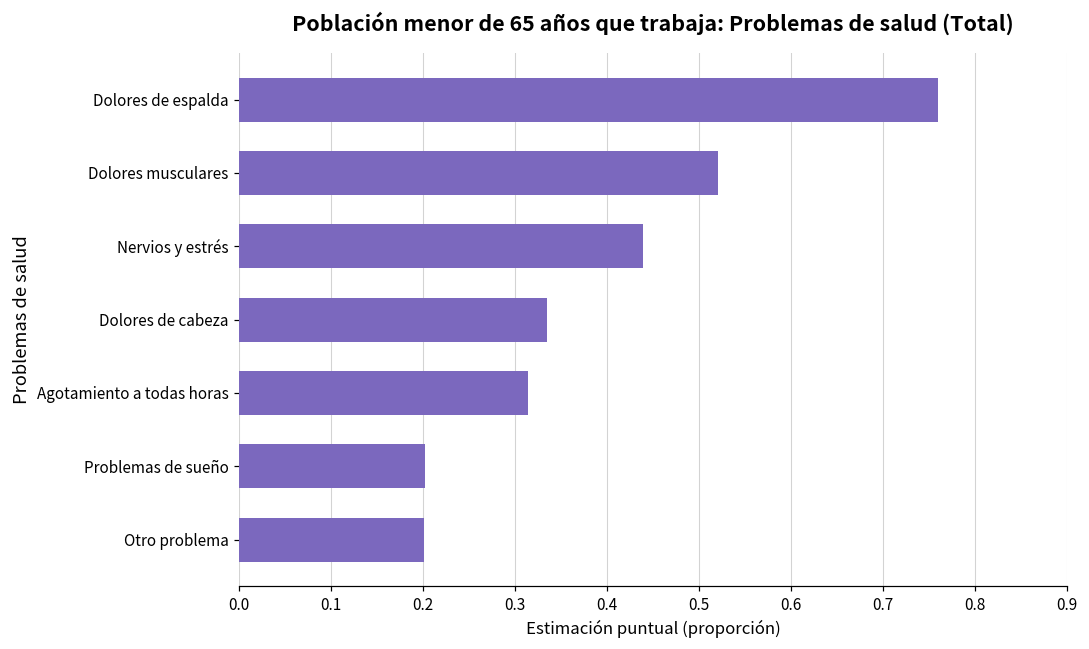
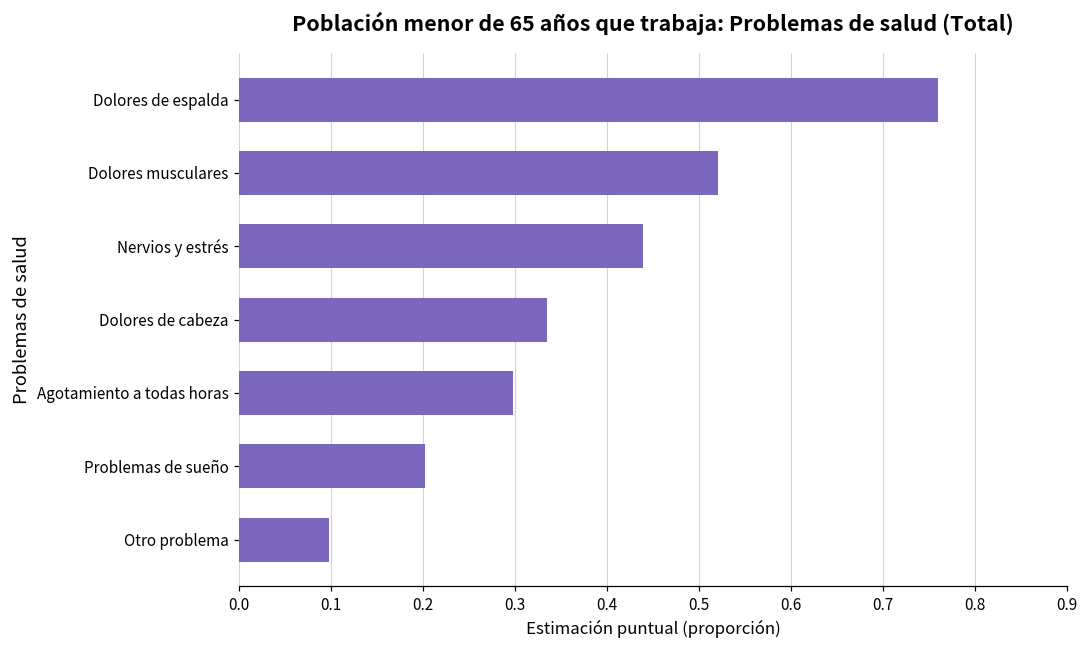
Agotamiento a todas horas: 0.31 -> 0.30
Otro problema: 0.20 -> 0.10
